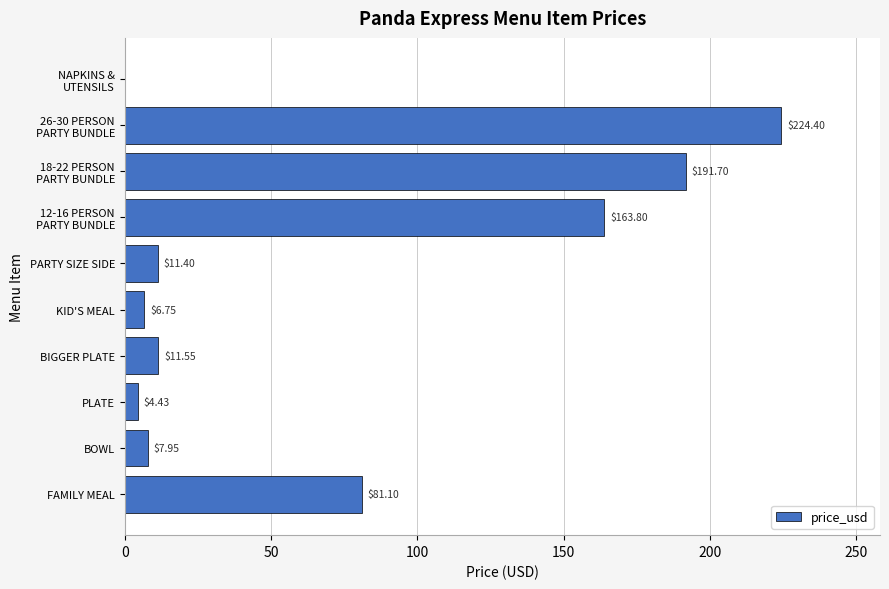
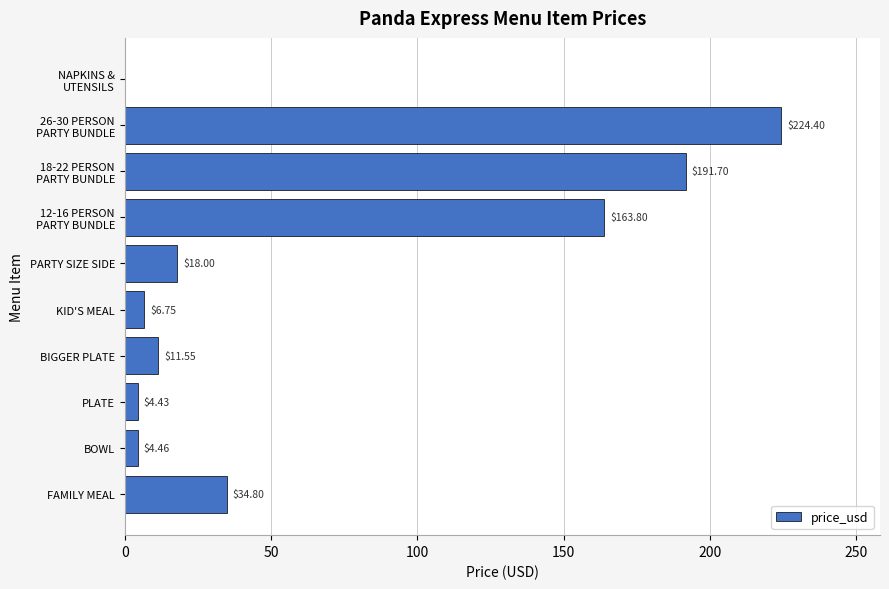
PARTY SIZE SIDE: $11.40 -> $18.00
BOWL: $7.95 -> $4.46
FAMILY MEAL: $81.10 -> $34.80
